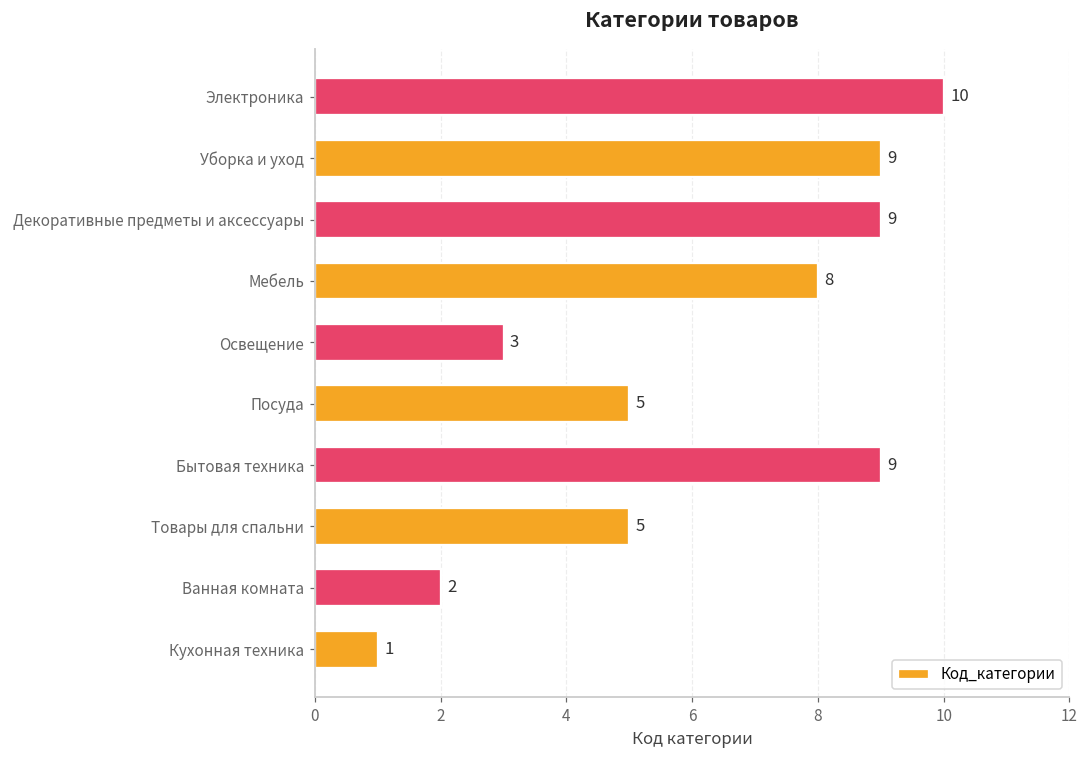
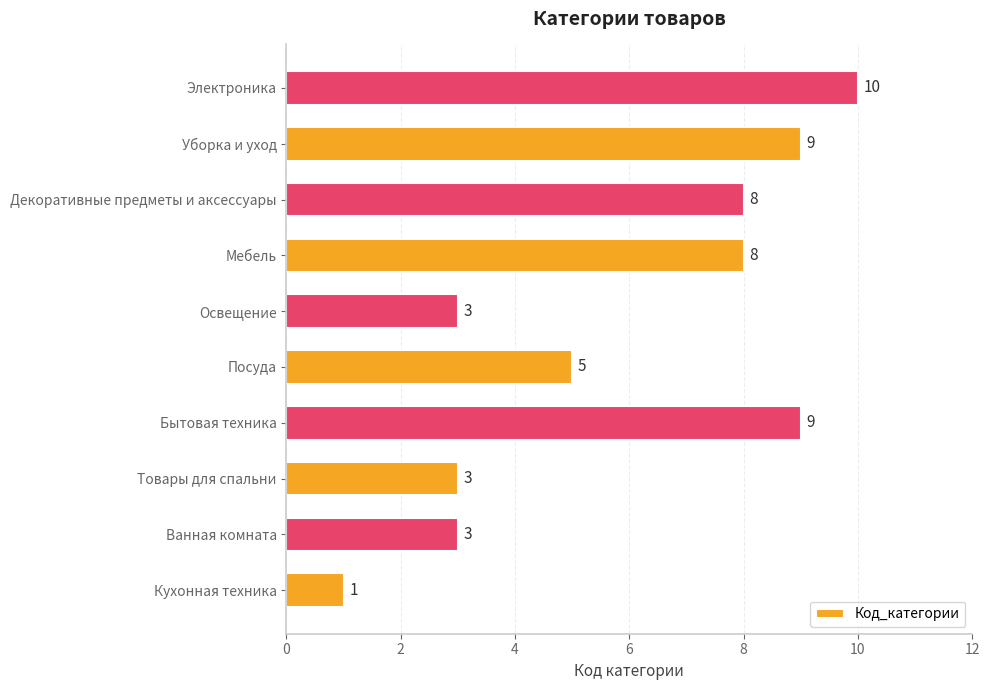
Декоративные предметы и аксессуары: 9 -> 8
Товары для спальни: 5 -> 3
Ванная комната: 2 -> 3
